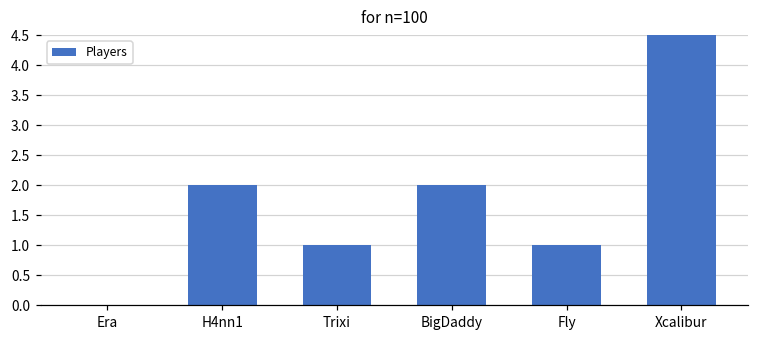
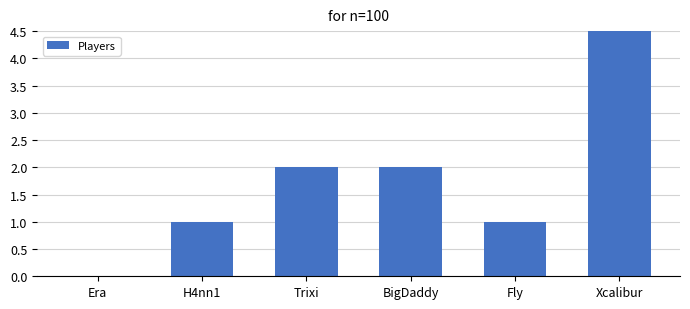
H4nn1: 2 -> 1
Trixi: 1 -> 2
